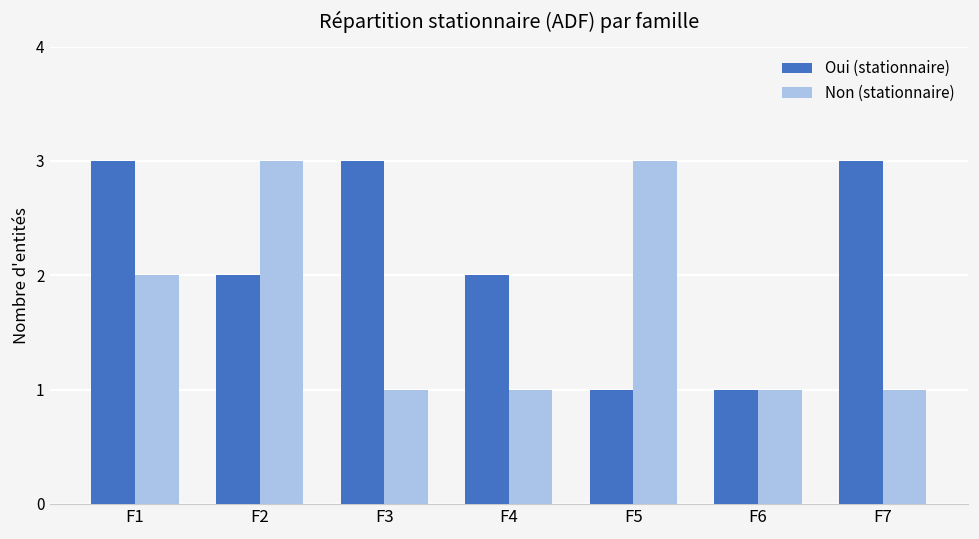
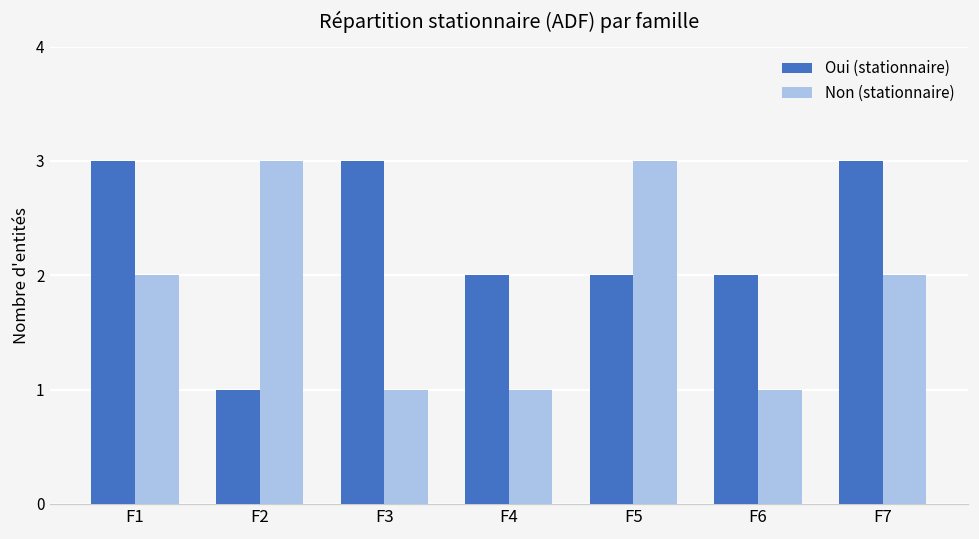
Oui (stationnaire), F2: 2 -> 1
Oui (stationnaire), F5: 1 -> 2
Oui (stationnaire), F6: 1 -> 2
Non (stationnaire), F7: 1 -> 2
